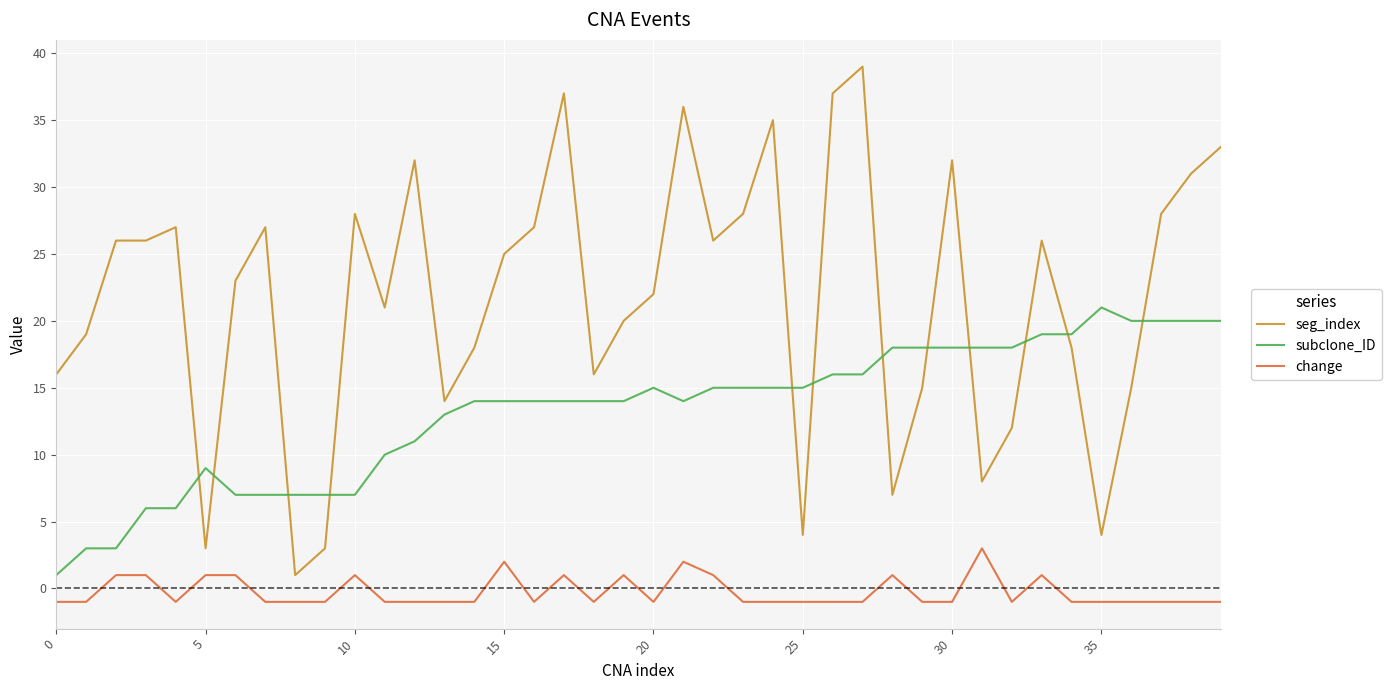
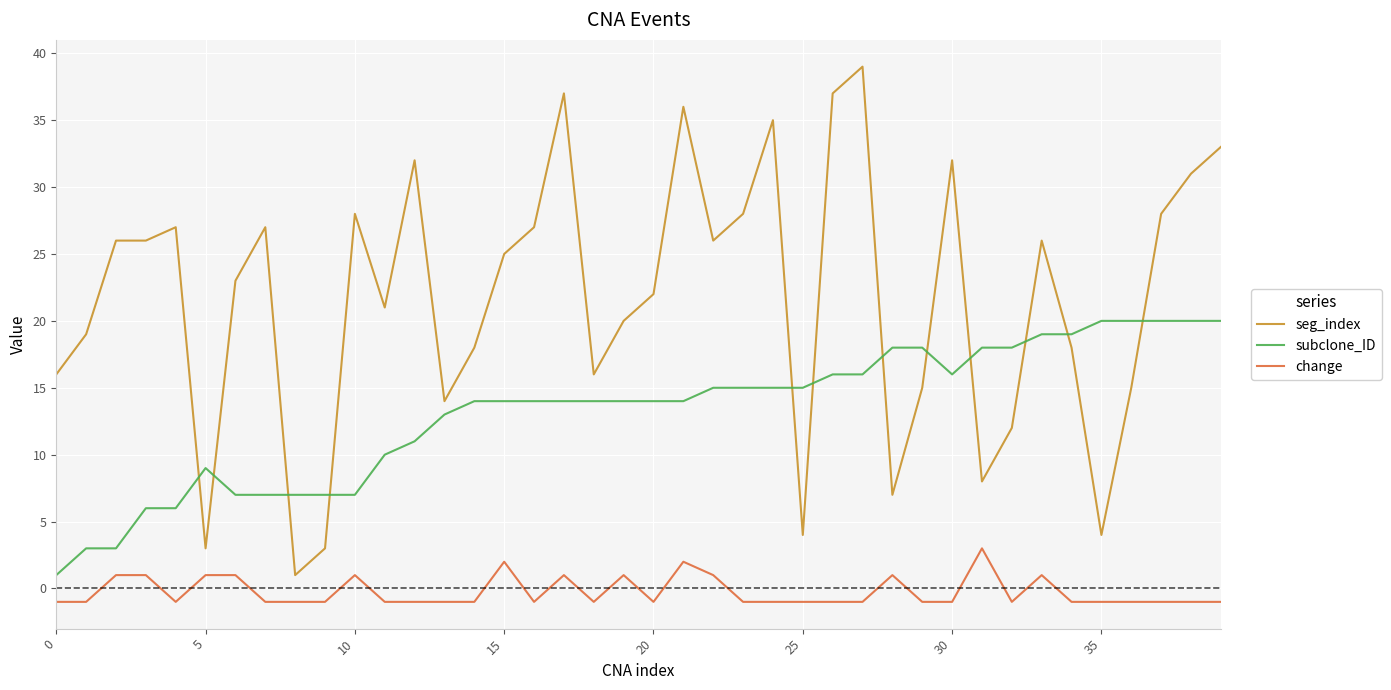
subclone_ID, 20: 15 -> 14
subclone_ID, 30: 18 -> 16
subclone_ID, 35: 21 -> 20
